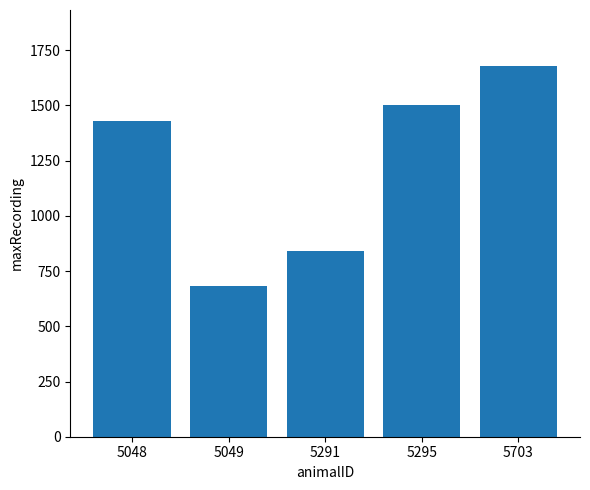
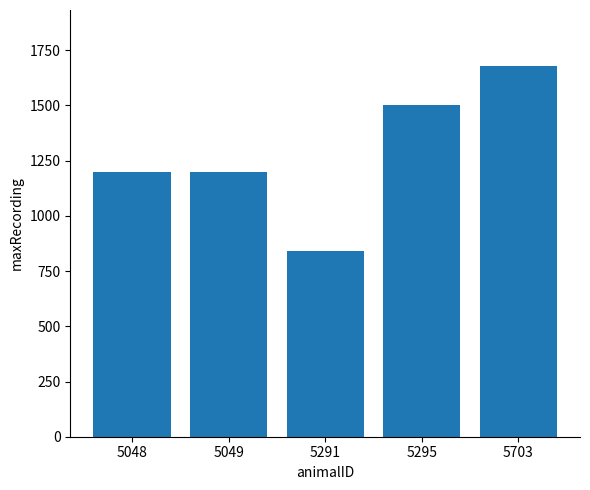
5048: 1430 -> 1200
5049: 680 -> 1200
